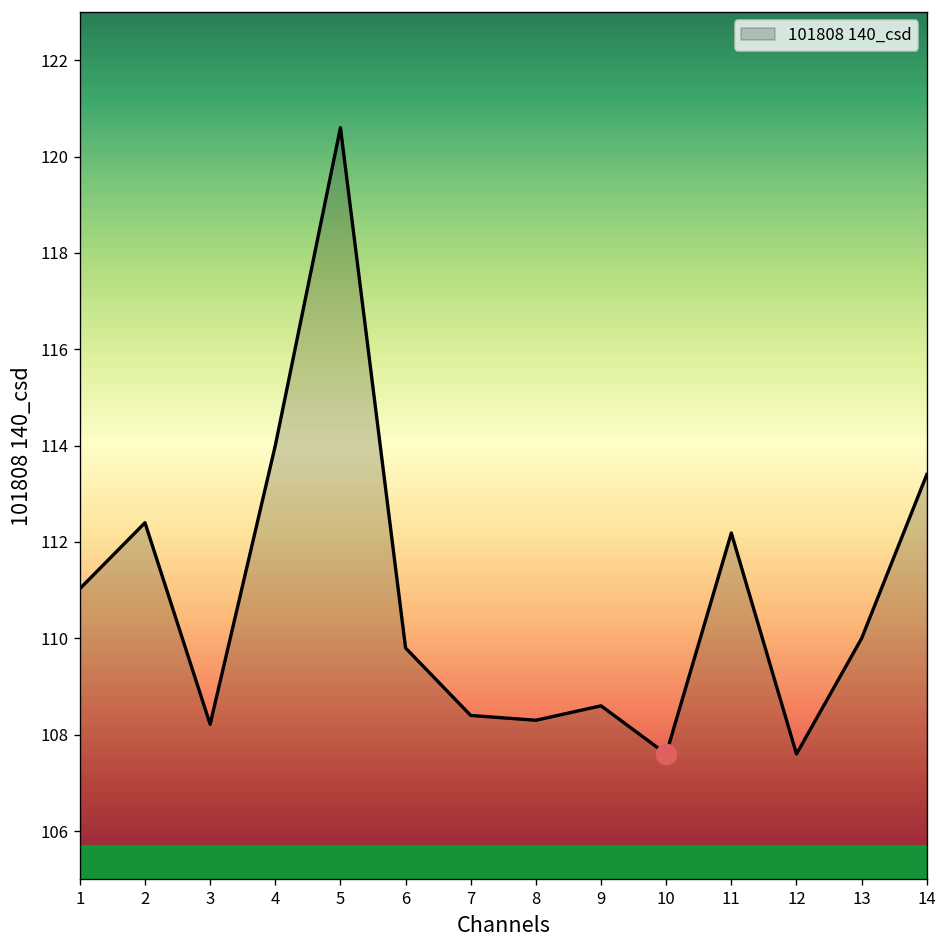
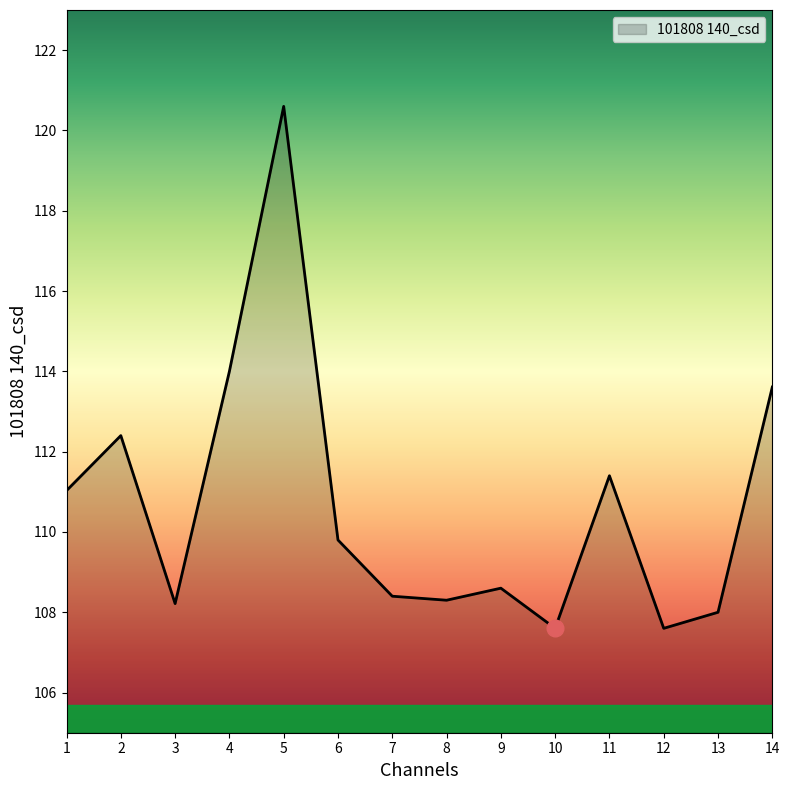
101808 140_csd, 11: 112.2 -> 111.4
101808 140_csd, 13: 110 -> 108
101808 140_csd, 14: 113.4 -> 113.6
